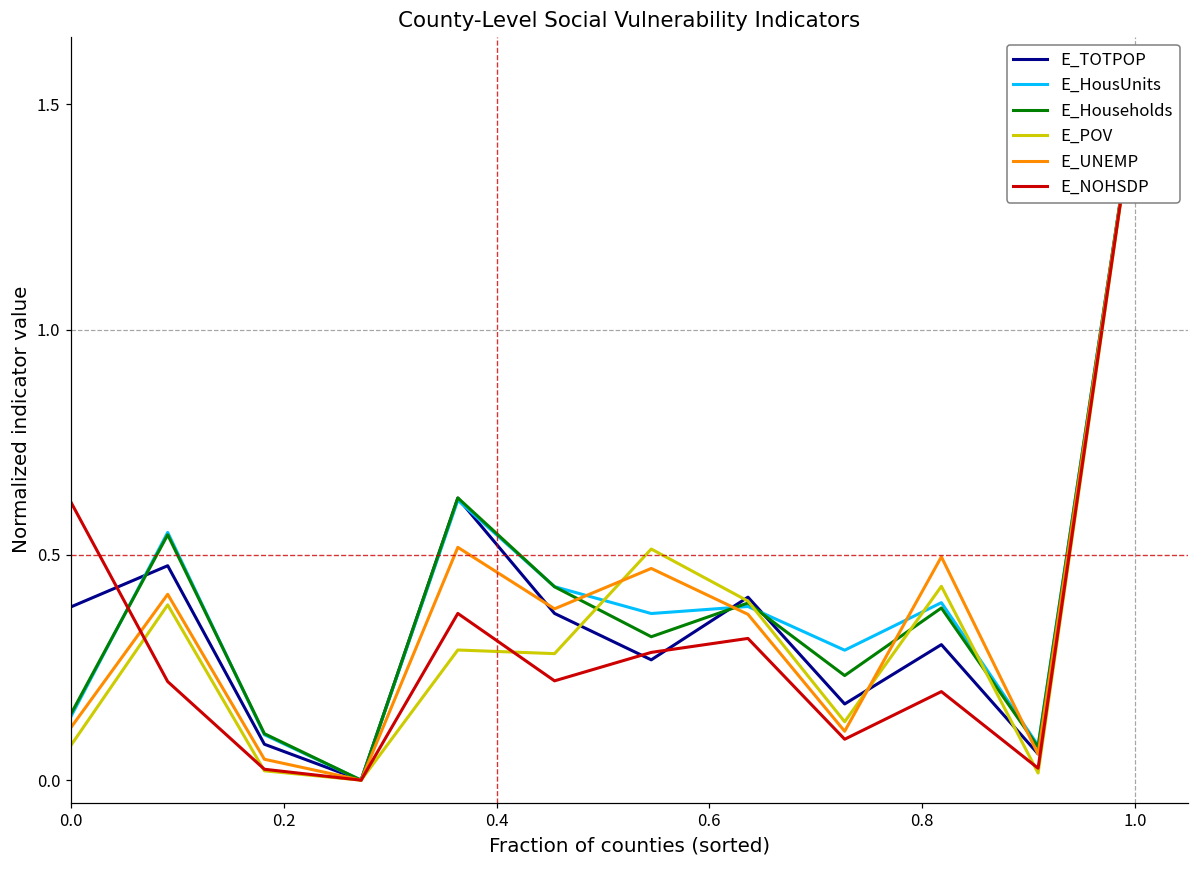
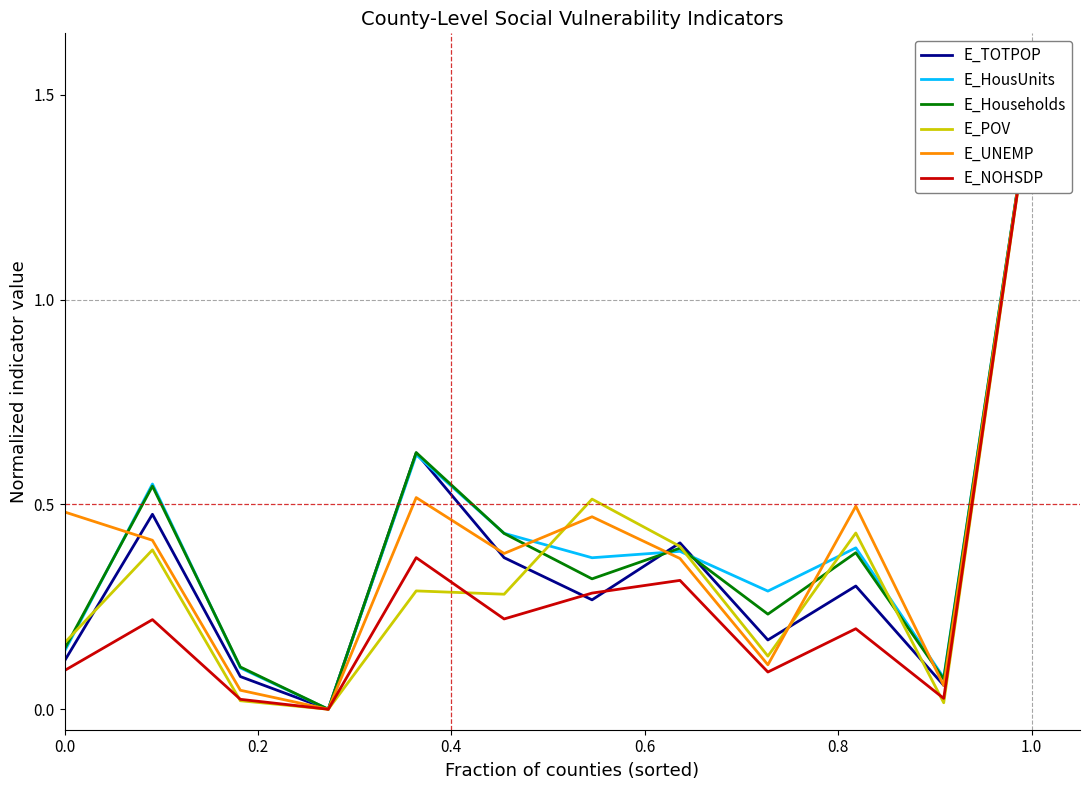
E_TOTPOP, 0.0: 0.38 -> 0.12
E_POV, 0.0: 0.08 -> 0.16
E_UNEMP, 0.0: 0.12 -> 0.48
E_NOHSDP, 0.0: 0.62 -> 0.09
